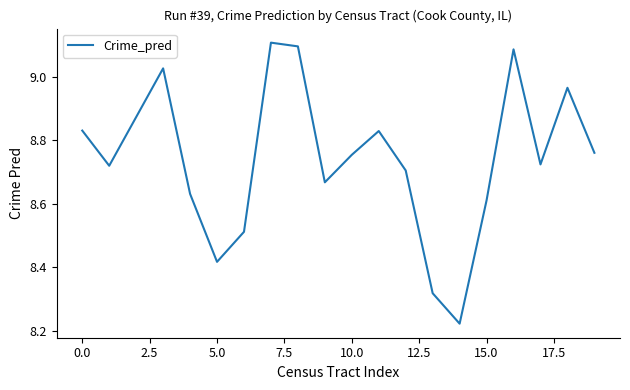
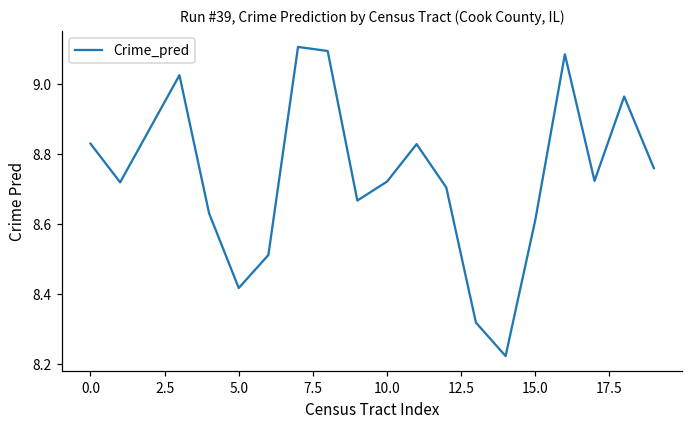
10.0: 8.75 -> 8.72
